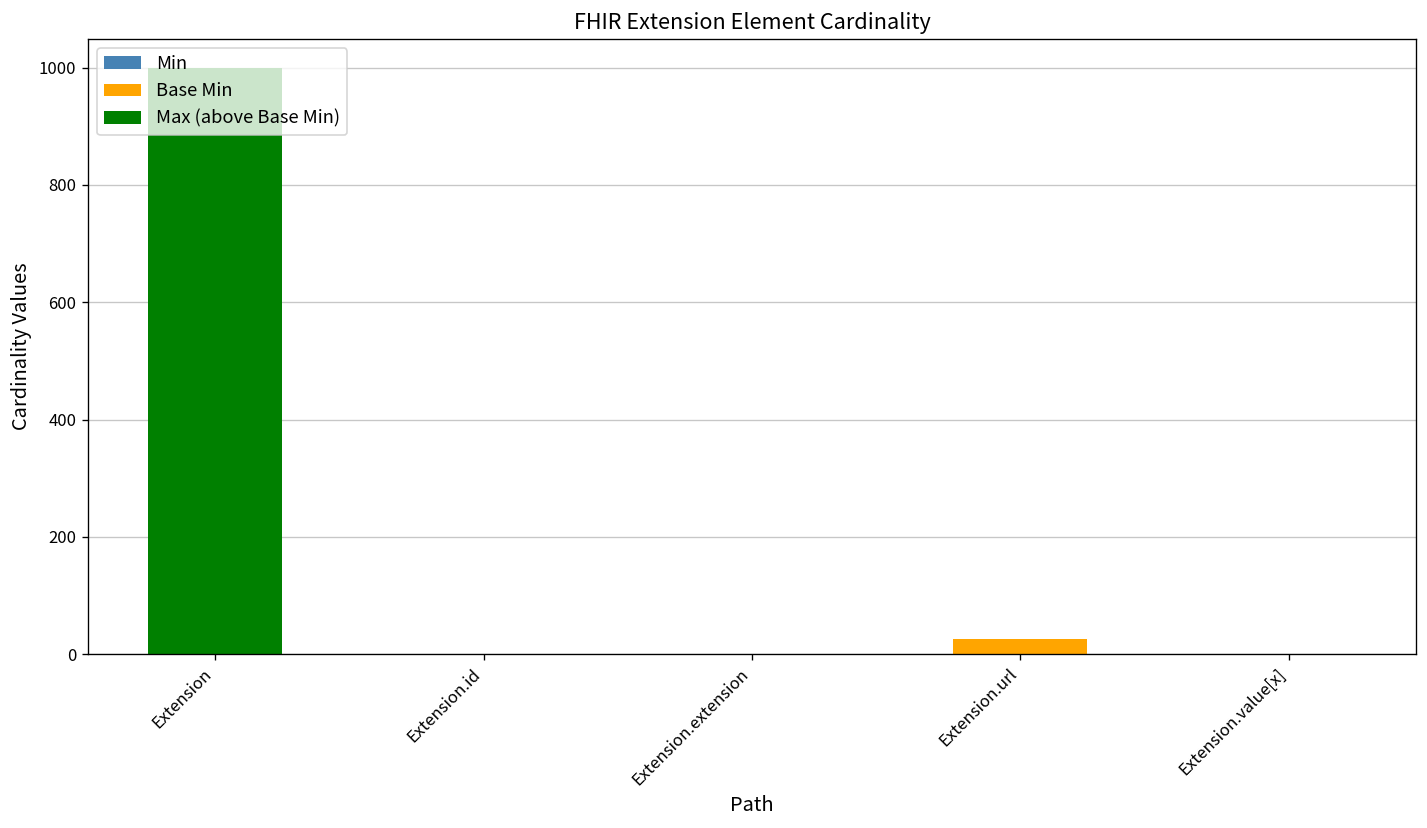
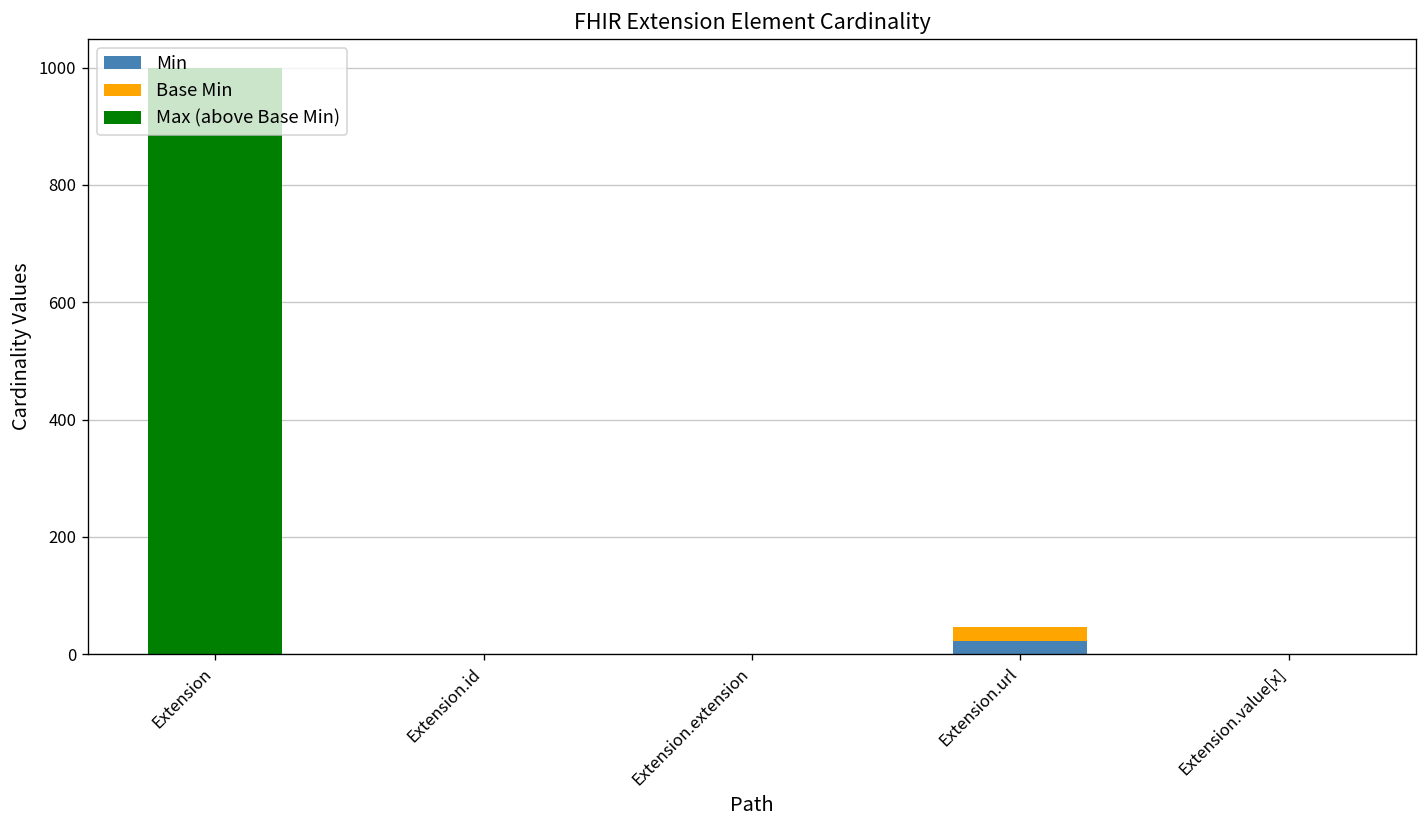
Min, Extension.url: 0 -> 20
